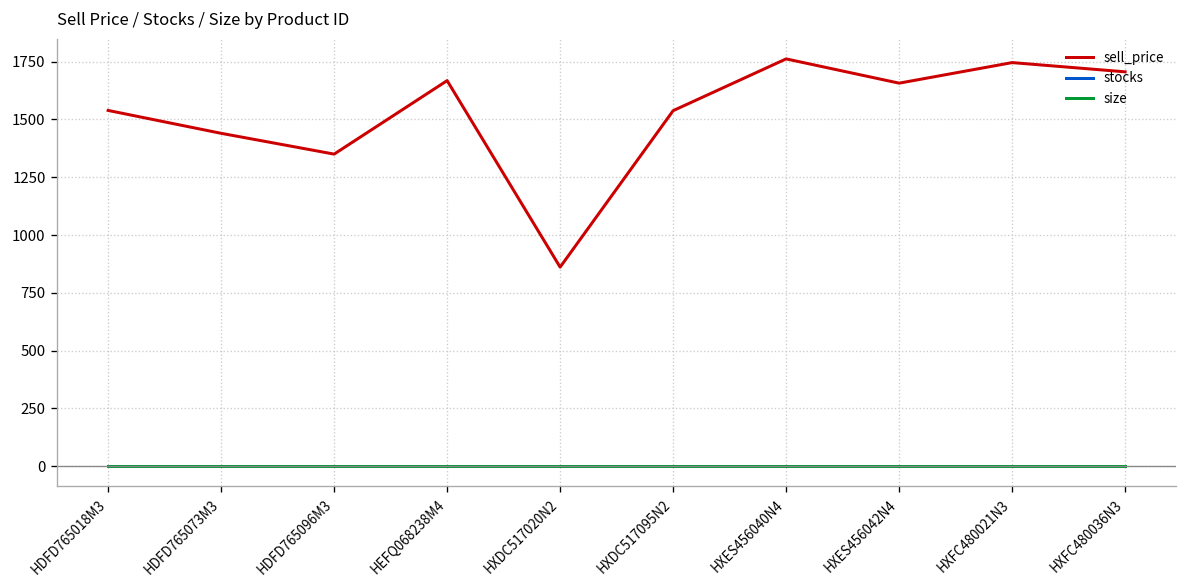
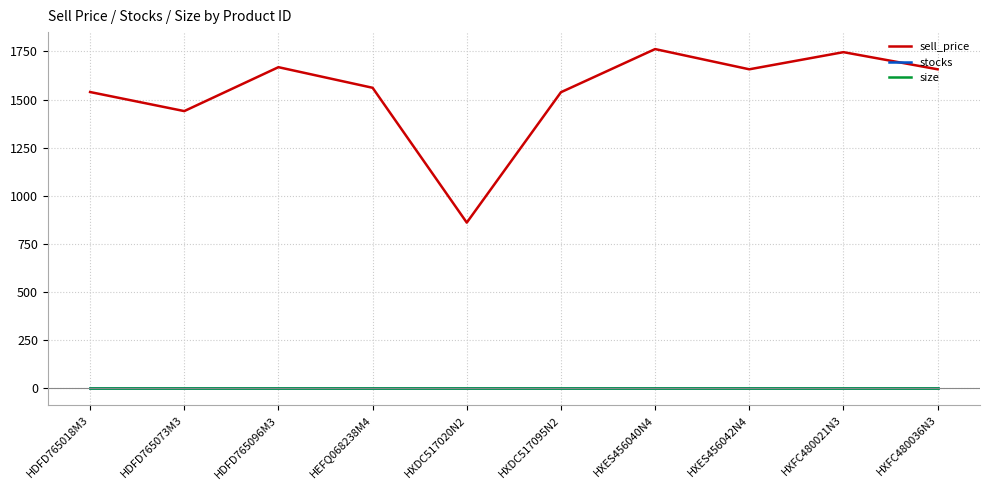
sell_price, HDFD765096M3: 1350 -> 1670
sell_price, HEFQ068238M4: 1670 -> 1560
sell_price, HXFC480036N3: 1710 -> 1660
